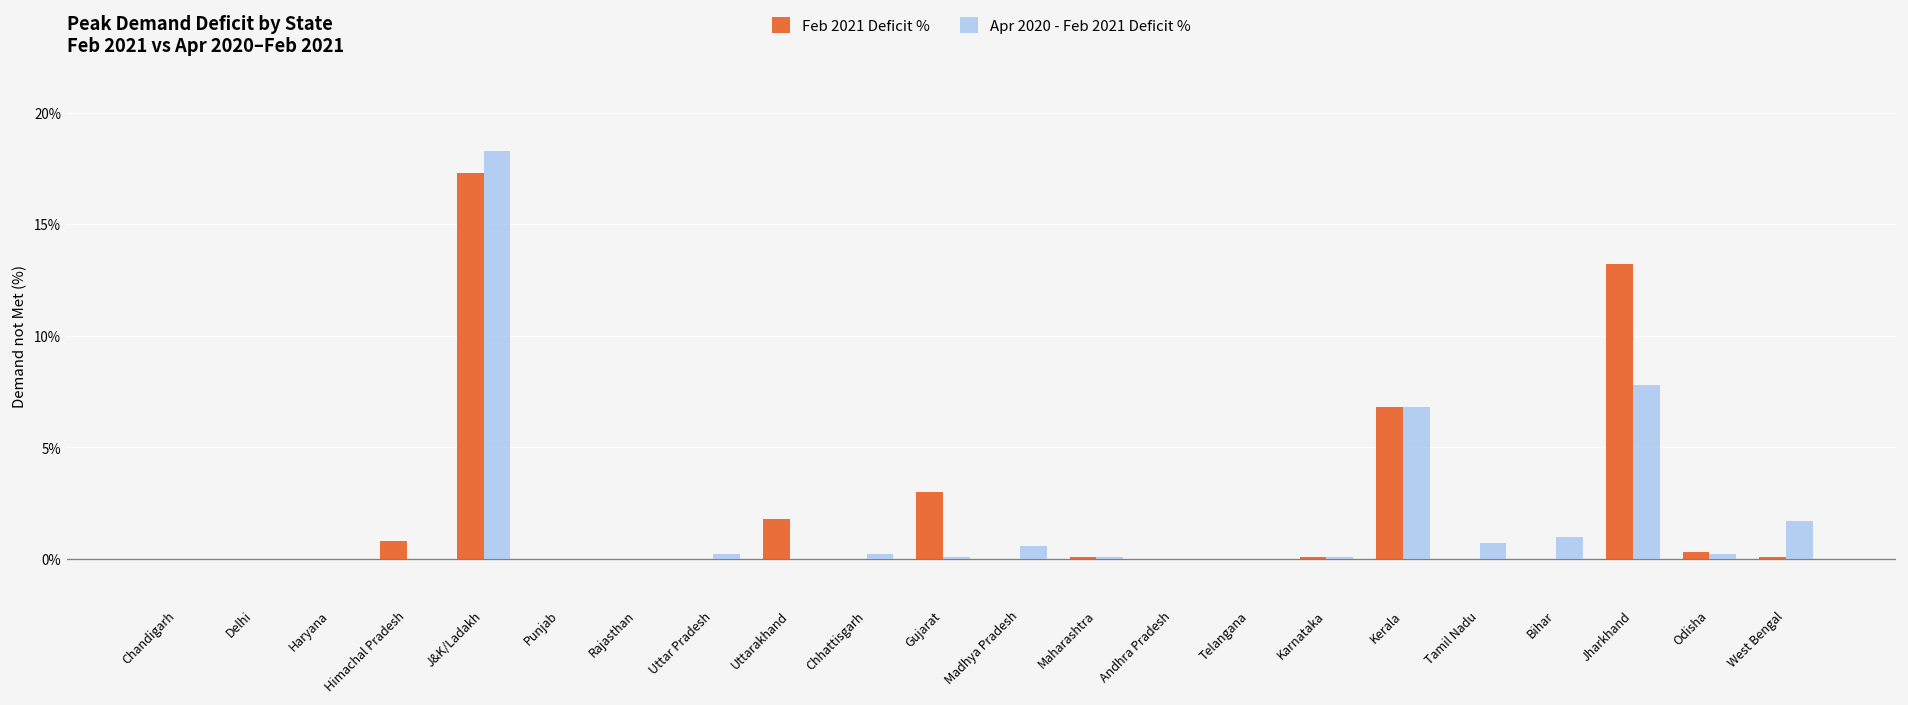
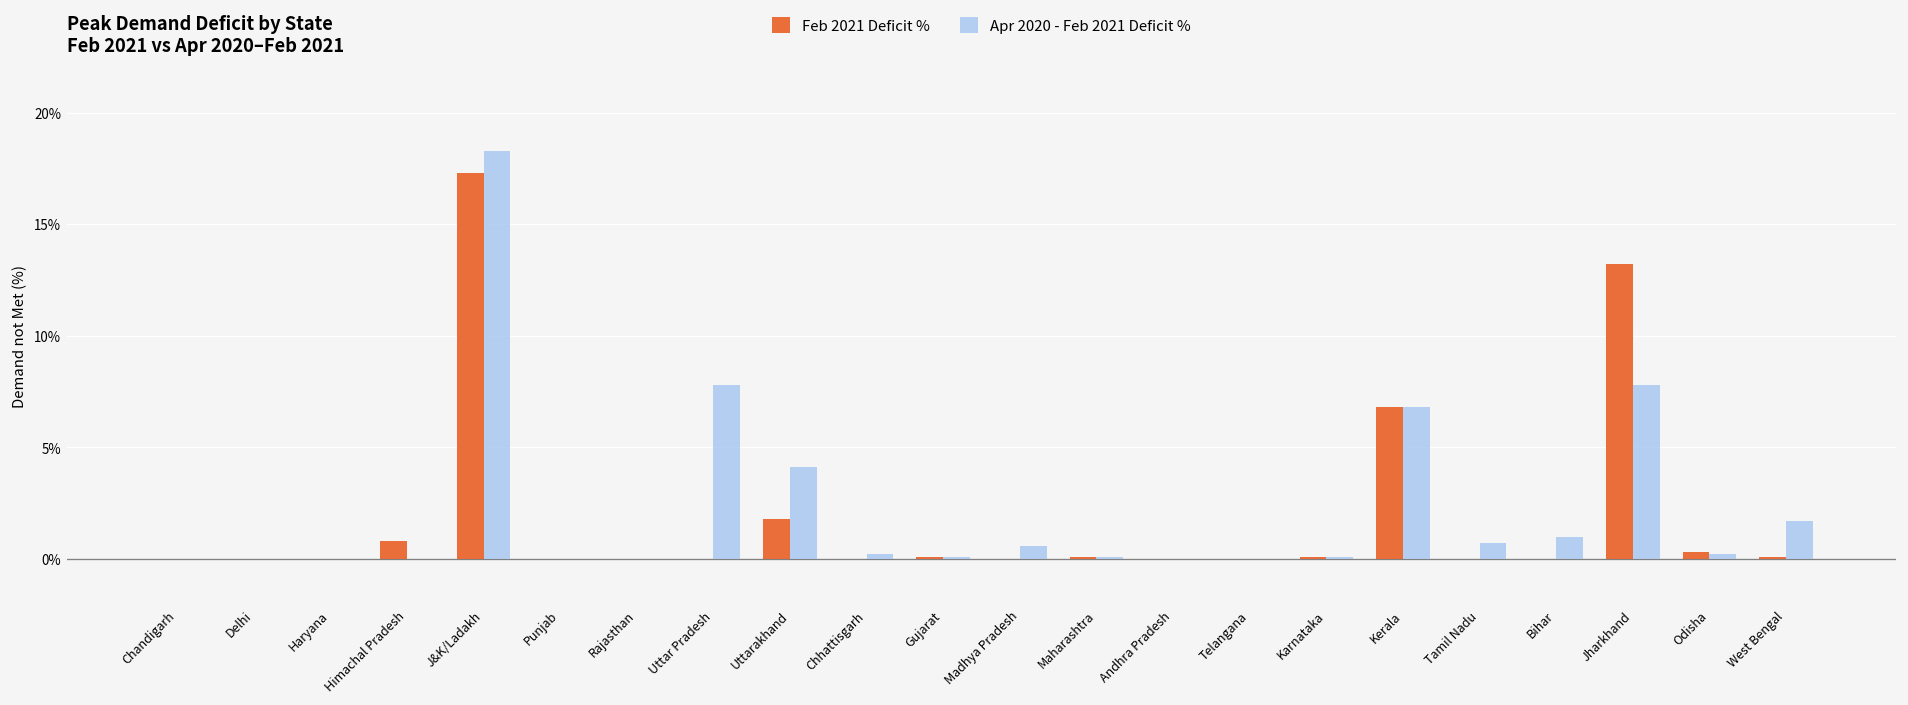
Apr 2020 - Feb 2021 Deficit %, Uttar Pradesh: 0.2% -> 7.8%
Apr 2020 - Feb 2021 Deficit %, Uttarakhand: 0.0% -> 4.1%
Feb 2021 Deficit %, Gujarat: 3.0% -> 0.1%
